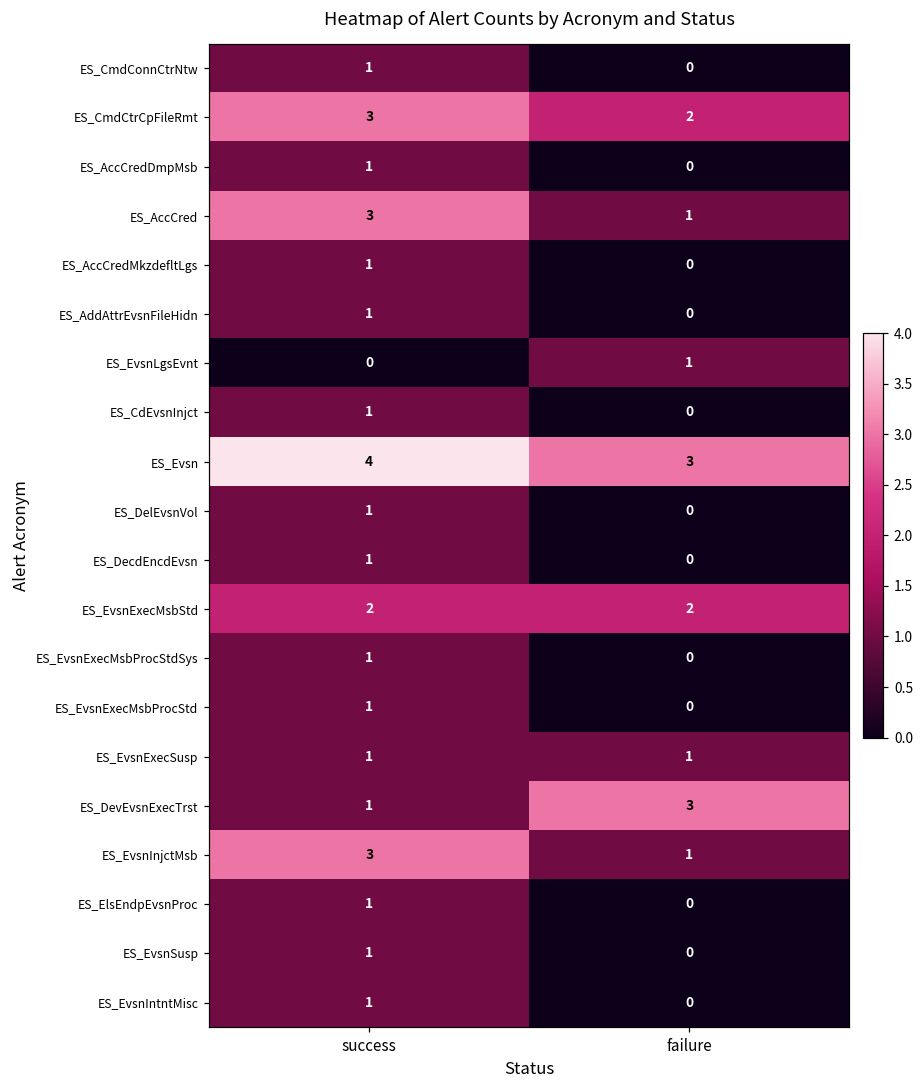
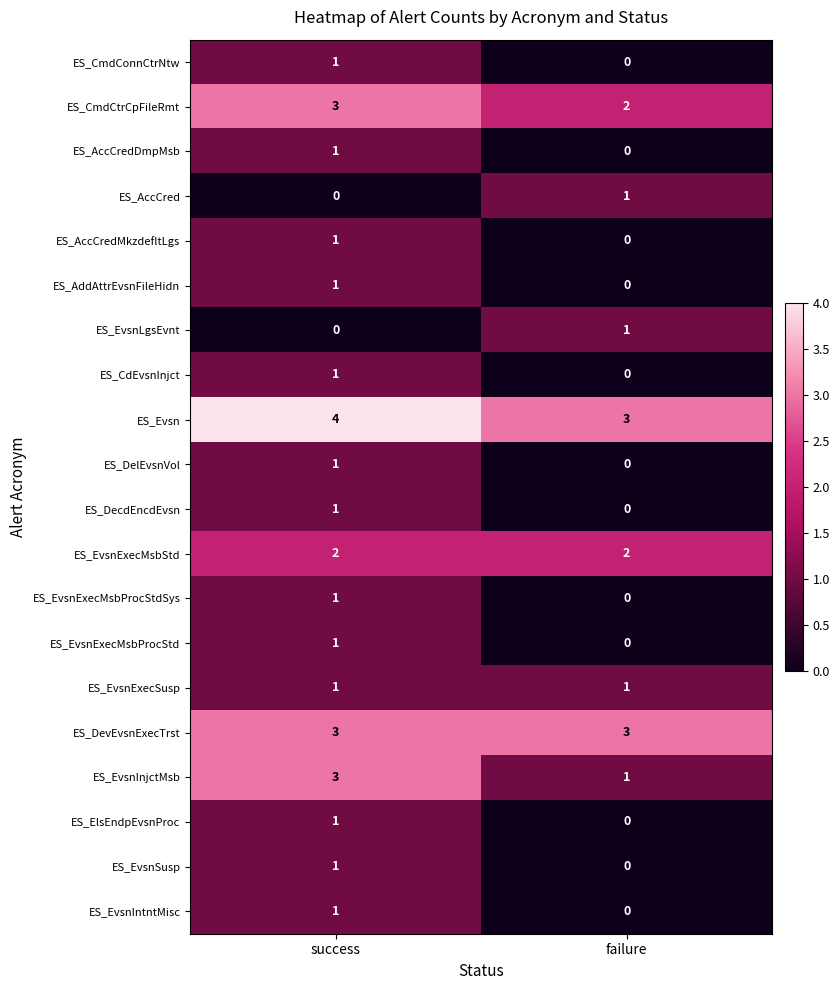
ES_AccCred, success: 3 -> 0
ES_DevEvsnExecTrst, success: 1 -> 3
